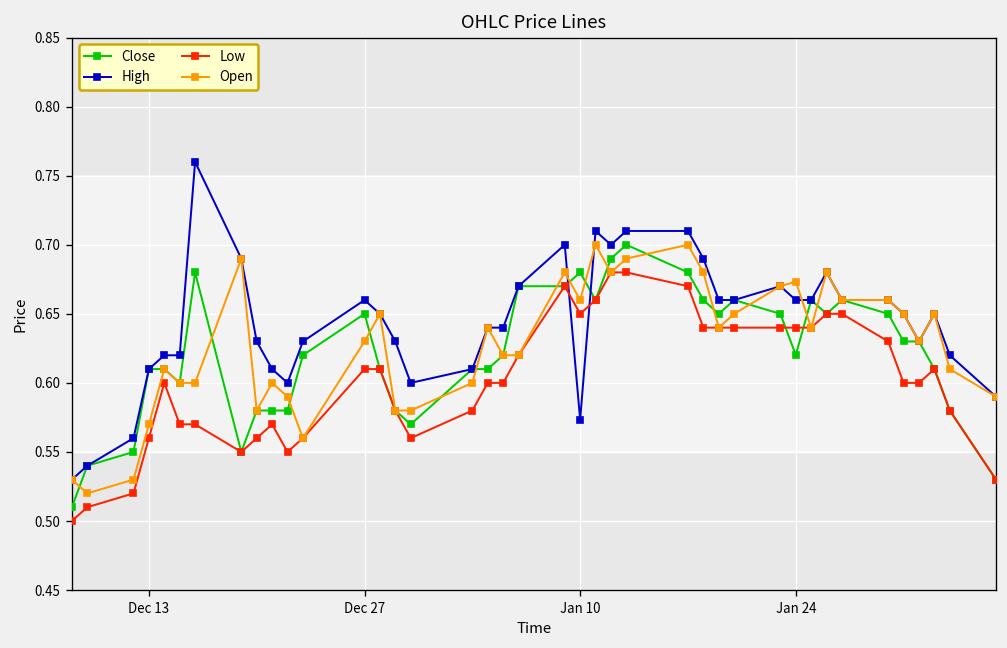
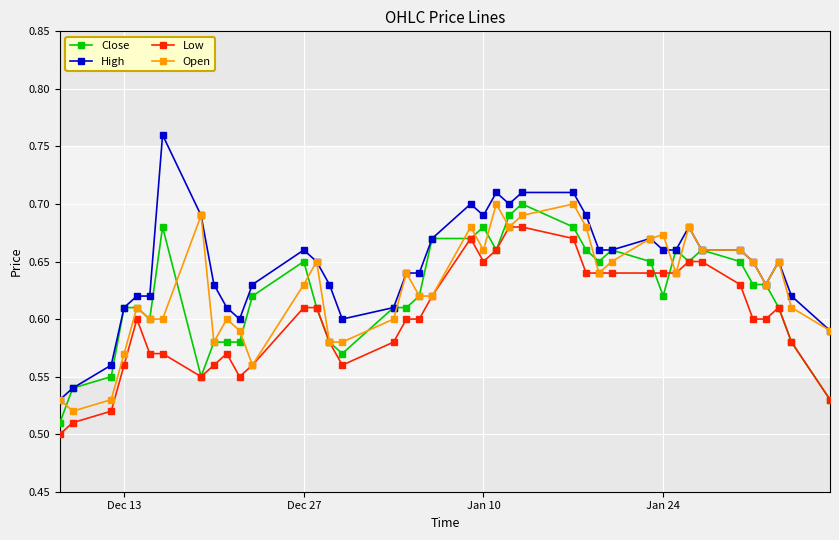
High, Jan 10: 0.573 -> 0.690
